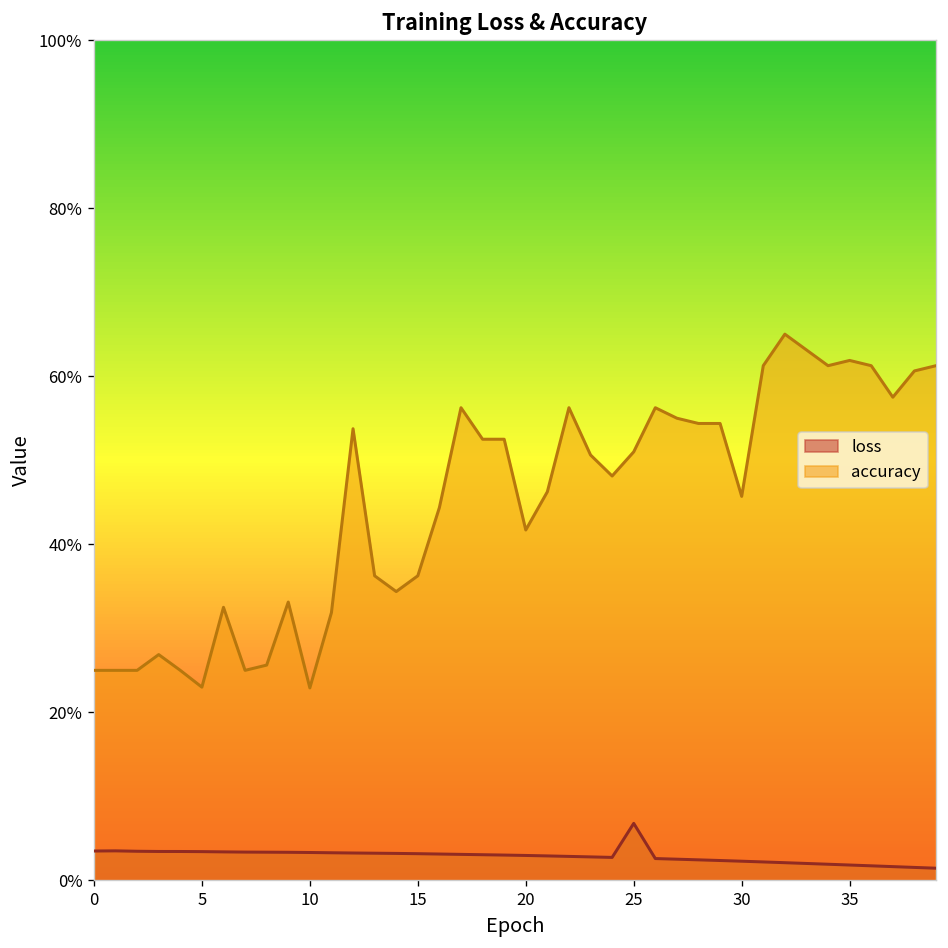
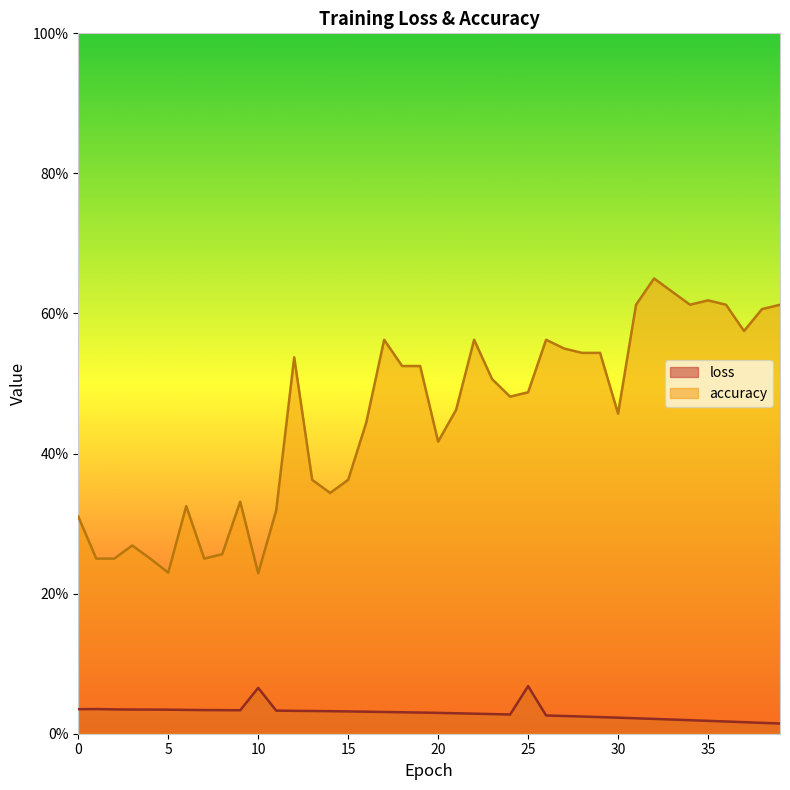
accuracy, 0: 25% -> 31%
loss, 10: 3% -> 7%
accuracy, 25: 51% -> 49%
